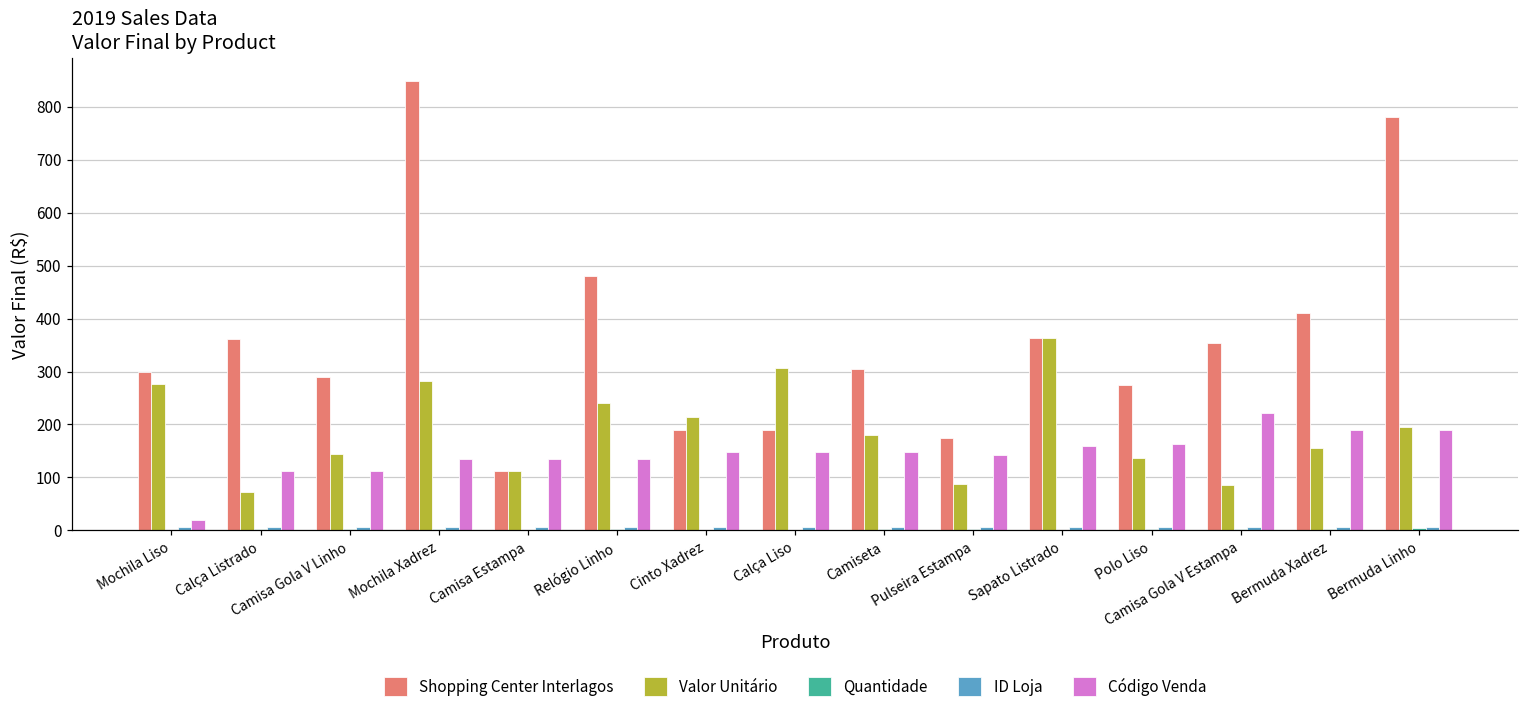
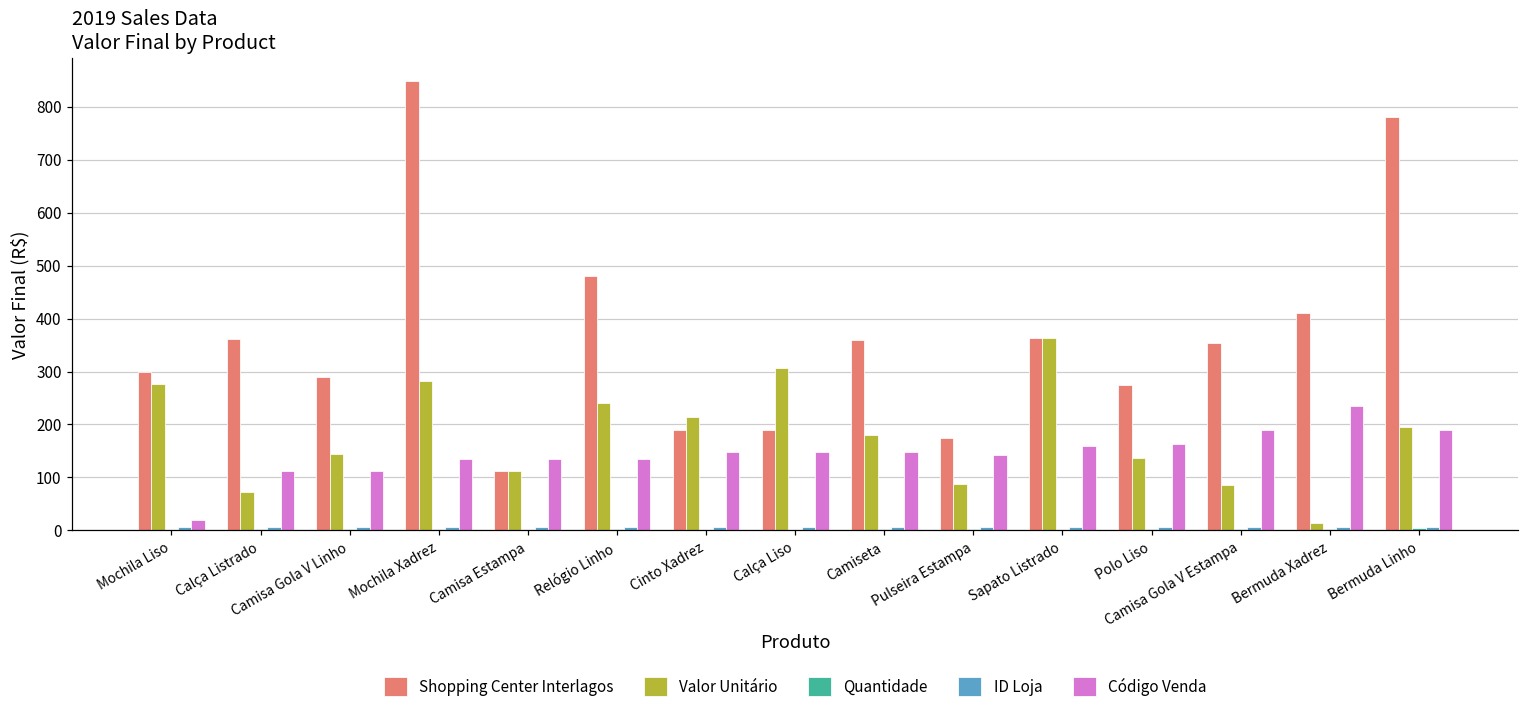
Shopping Center Interlagos, Camiseta: 300 -> 360
Código Venda, Camisa Gola V Estampa: 220 -> 190
Valor Unitário, Bermuda Xadrez: 160 -> 10
Código Venda, Bermuda Xadrez: 190 -> 230
